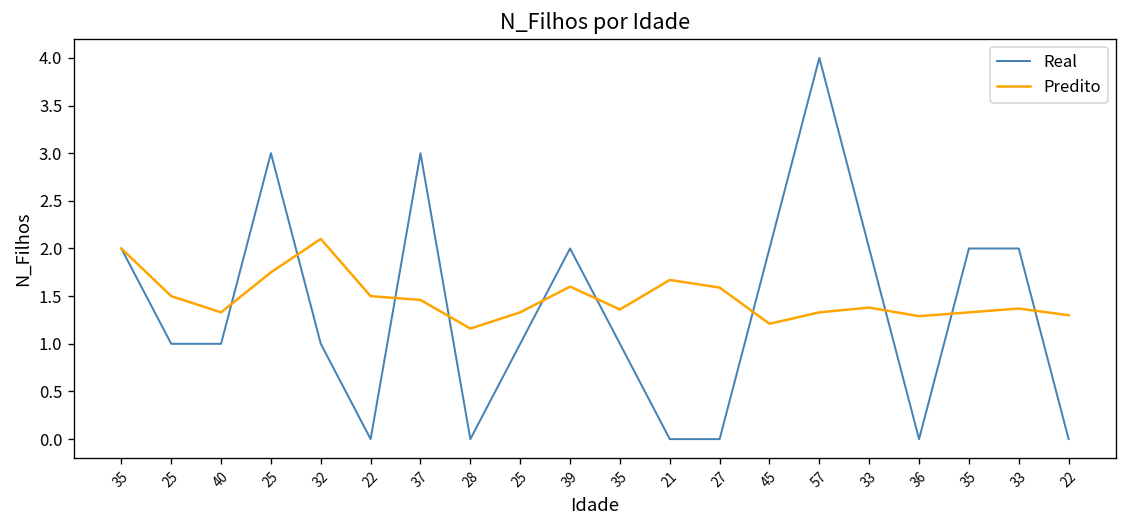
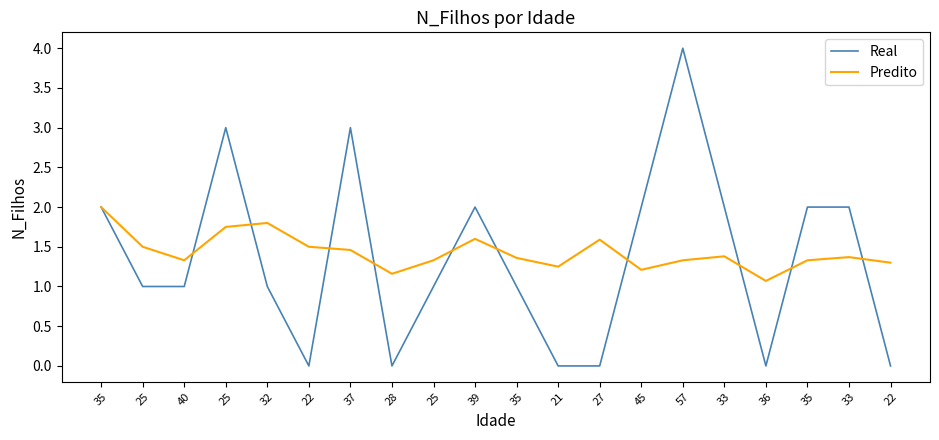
Predito, 32: 2.1 -> 1.8
Predito, 21: 1.7 -> 1.3
Predito, 36: 1.3 -> 1.1
